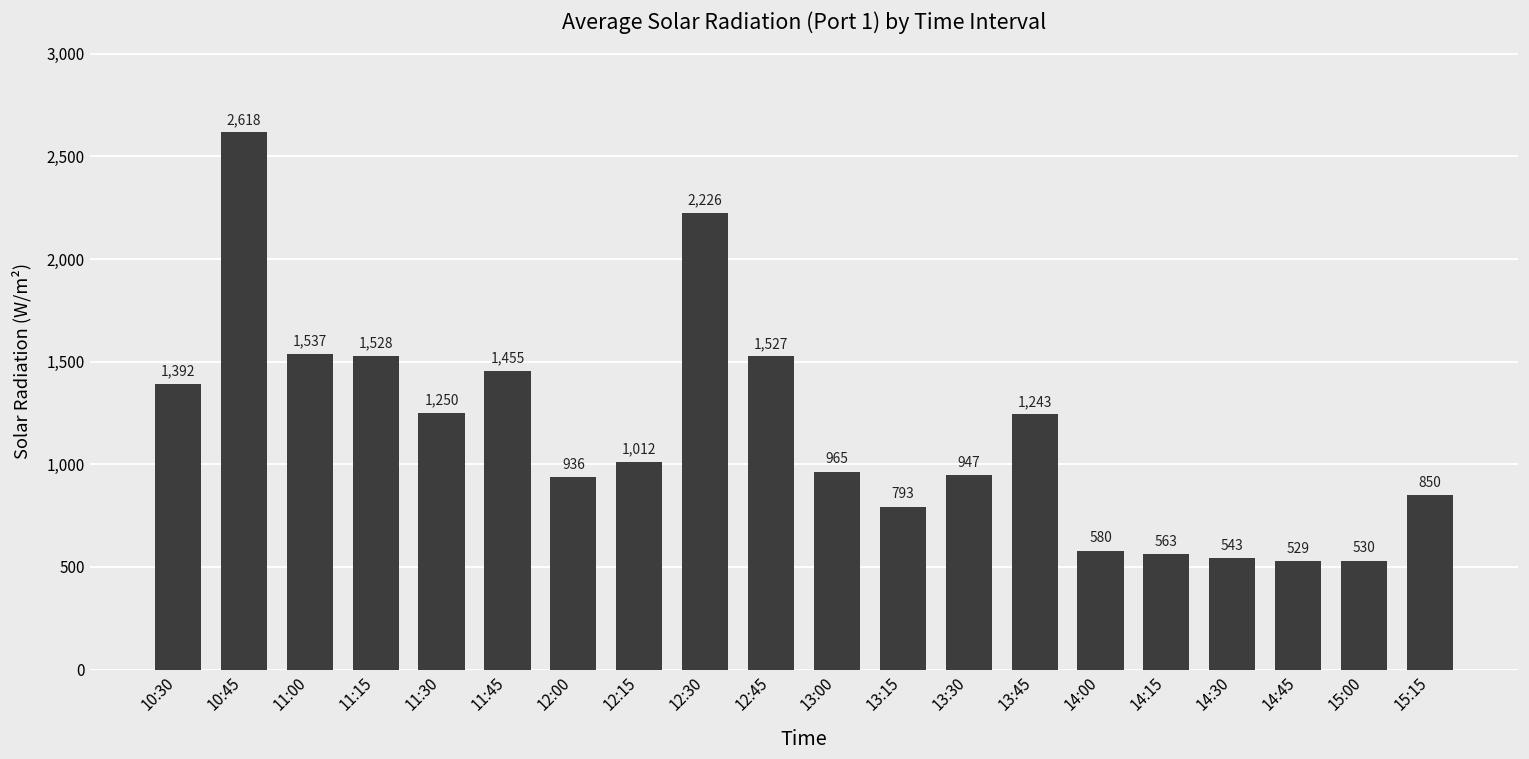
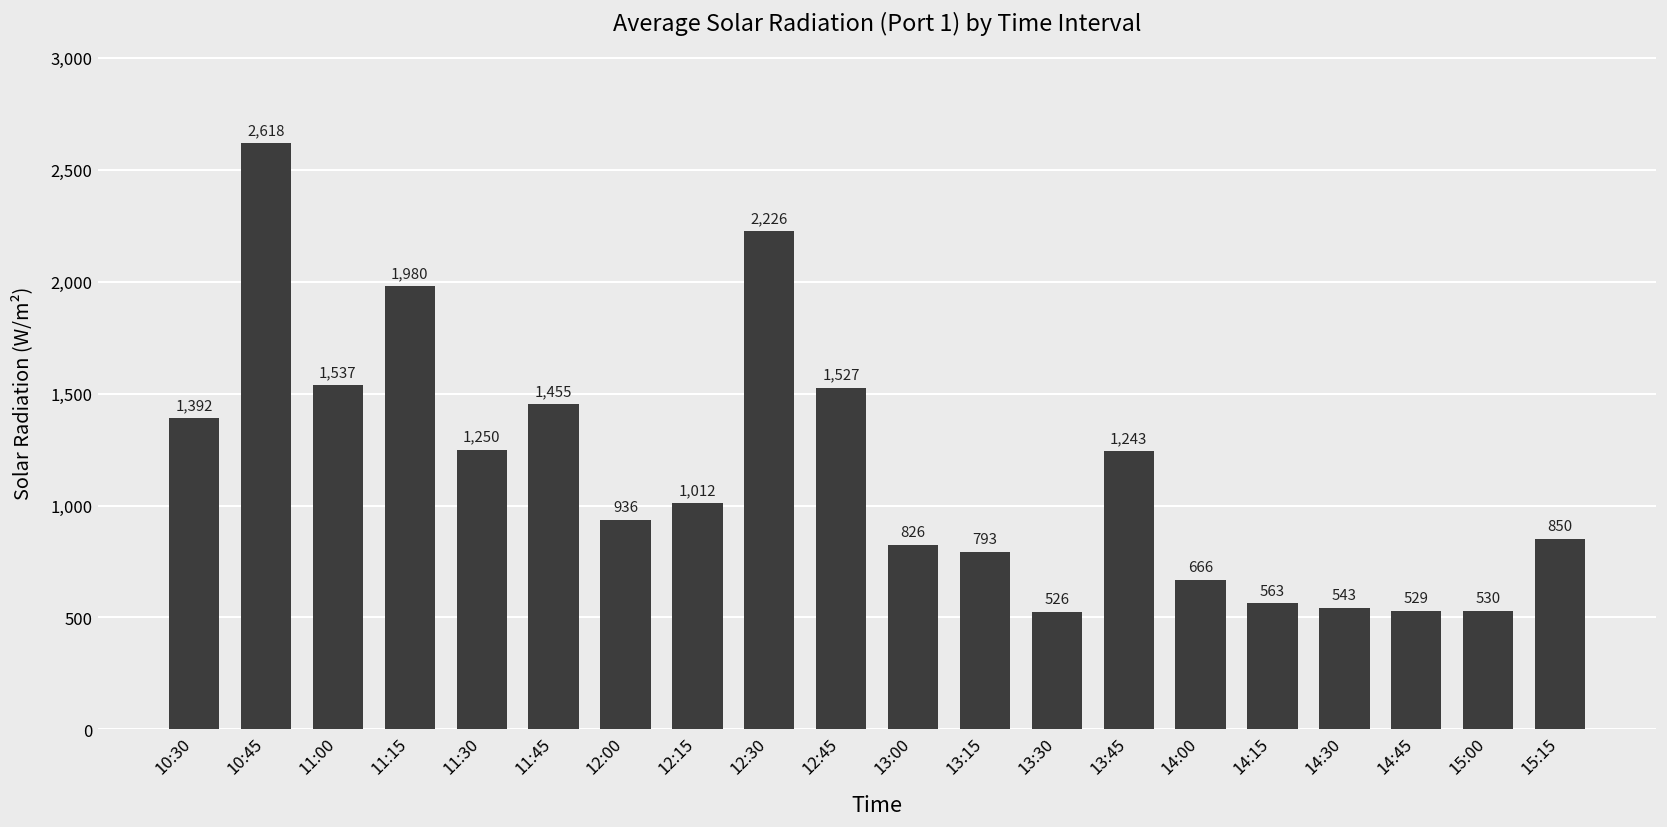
11:15: 1,528 -> 1,980
13:00: 965 -> 826
13:30: 947 -> 526
14:00: 580 -> 666
